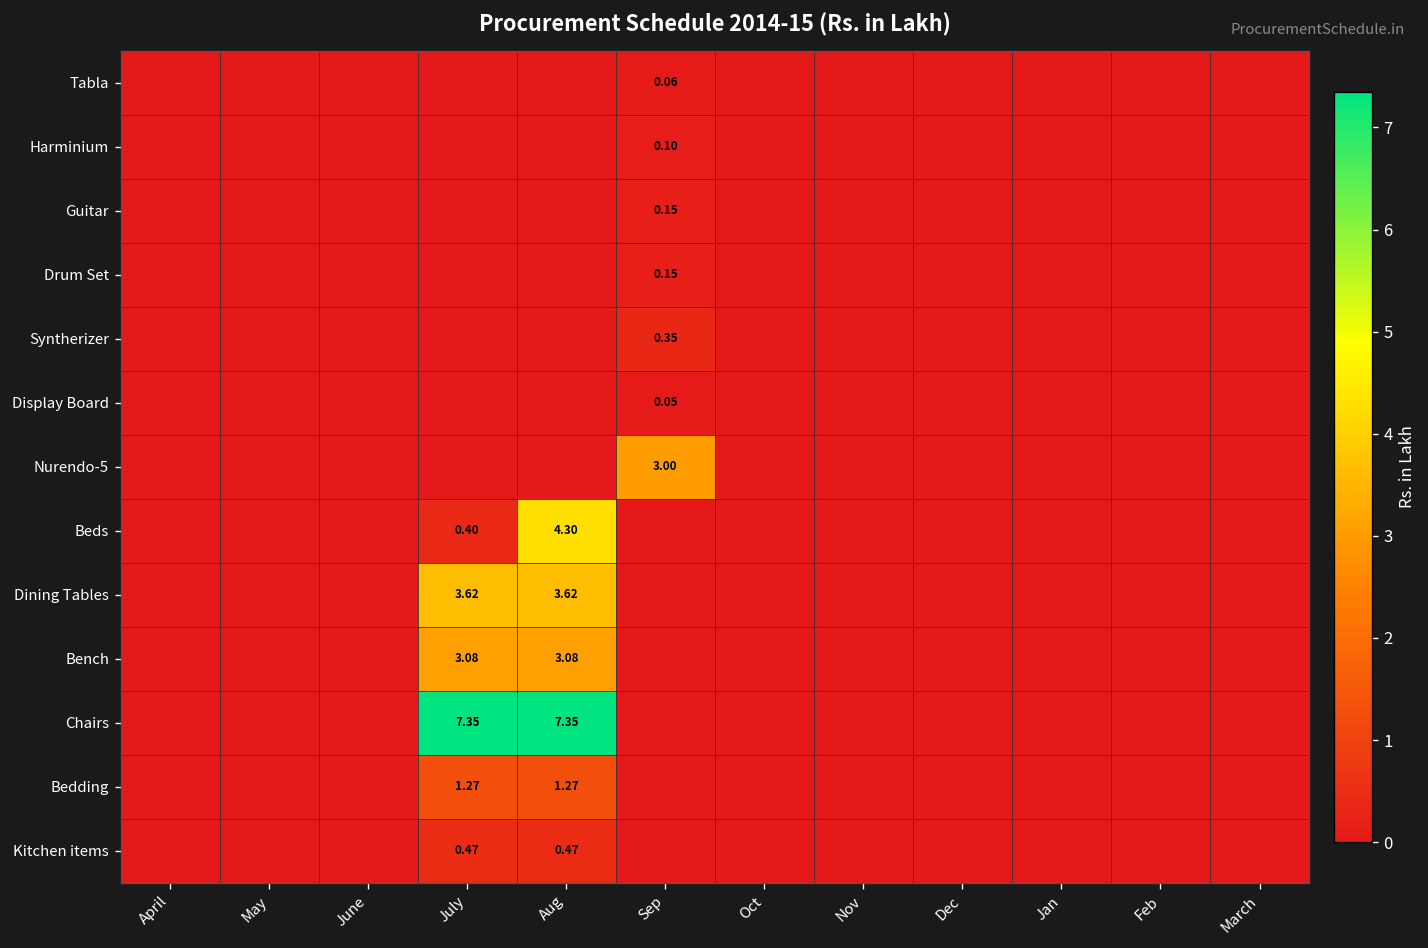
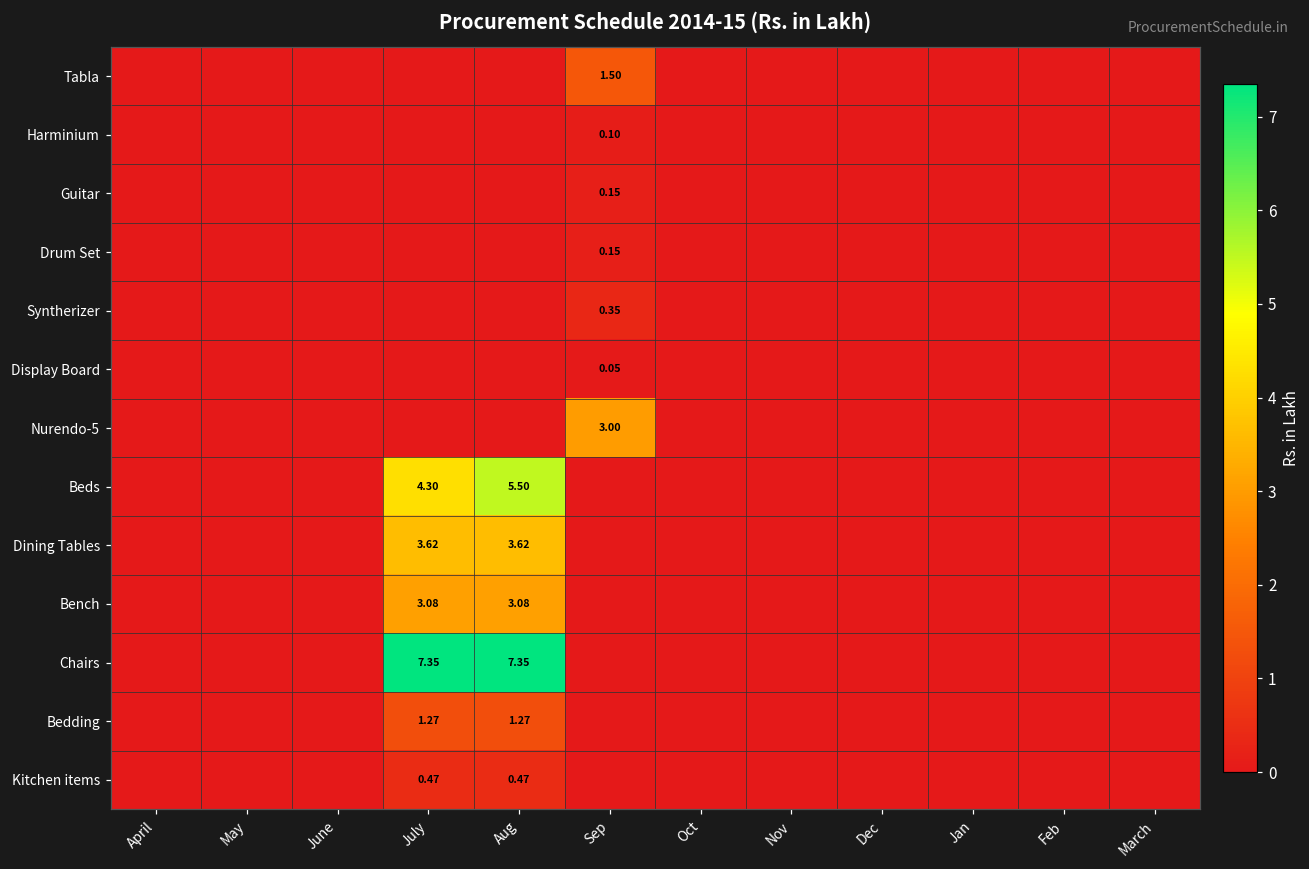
Tabla, Sep: 0.06 -> 1.50
Beds, July: 0.40 -> 4.30
Beds, Aug: 4.30 -> 5.50
